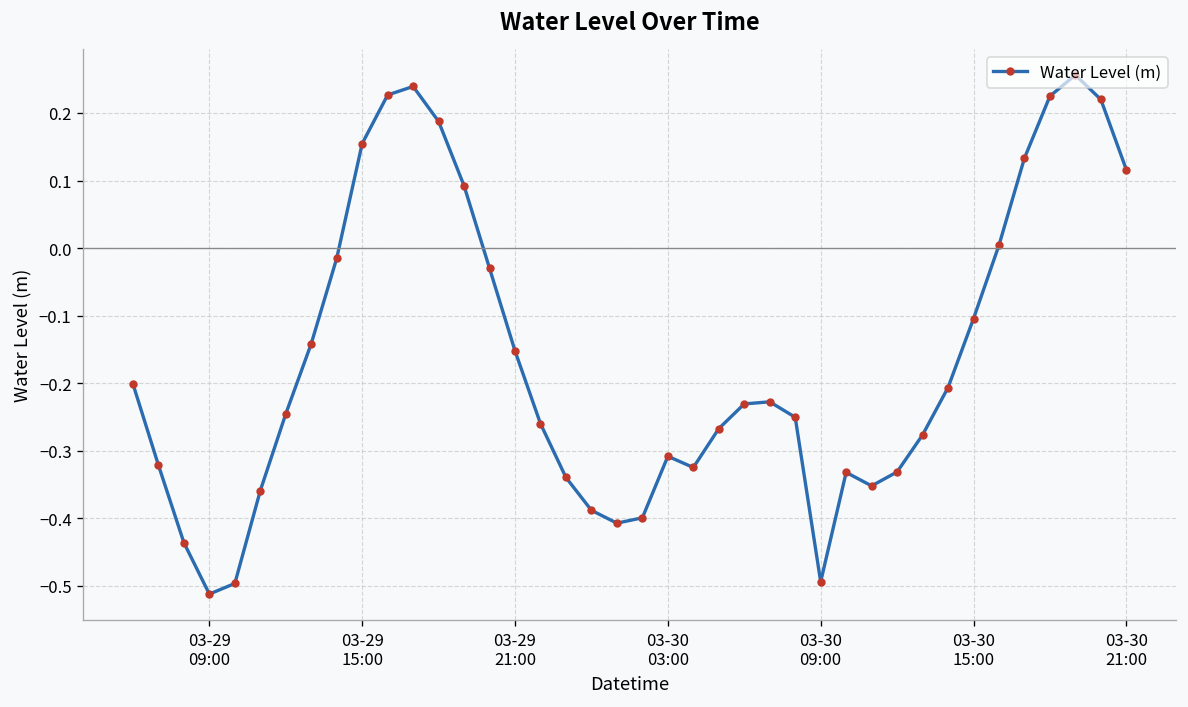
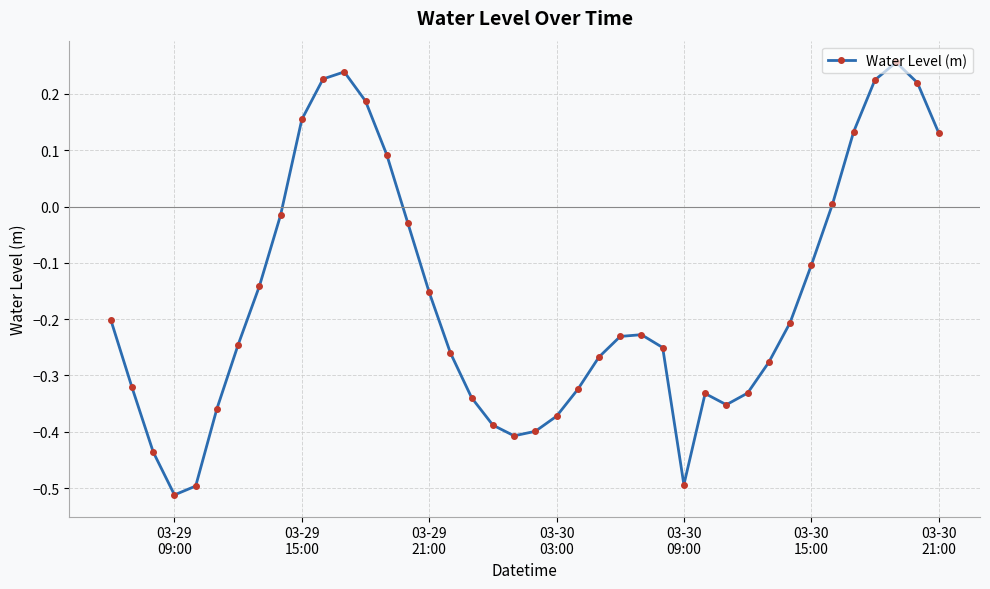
03-30 03:00: -0.31 -> -0.37
03-30 21:00: 0.12 -> 0.13
